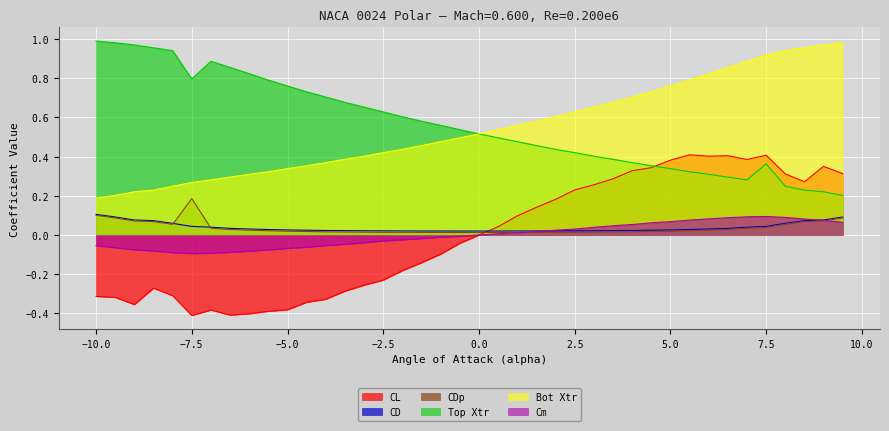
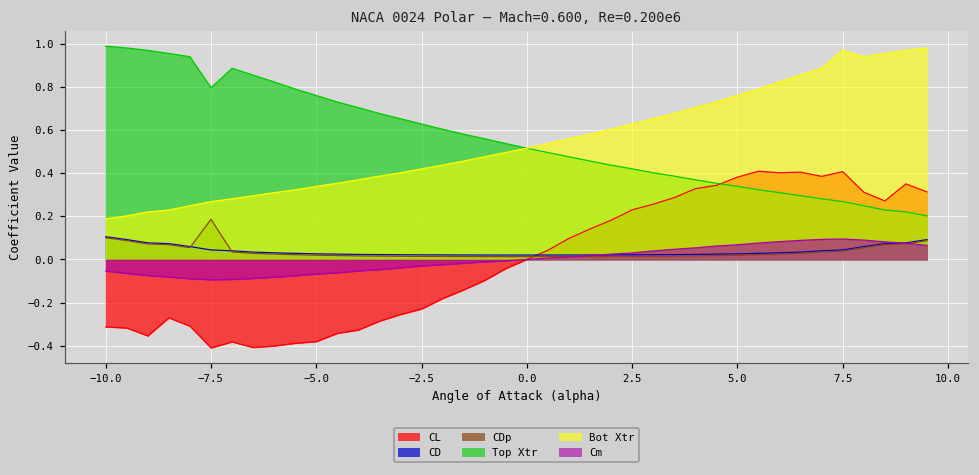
Top Xtr, 7.5: 0.36 -> 0.27
Bot Xtr, 7.5: 0.92 -> 0.97
